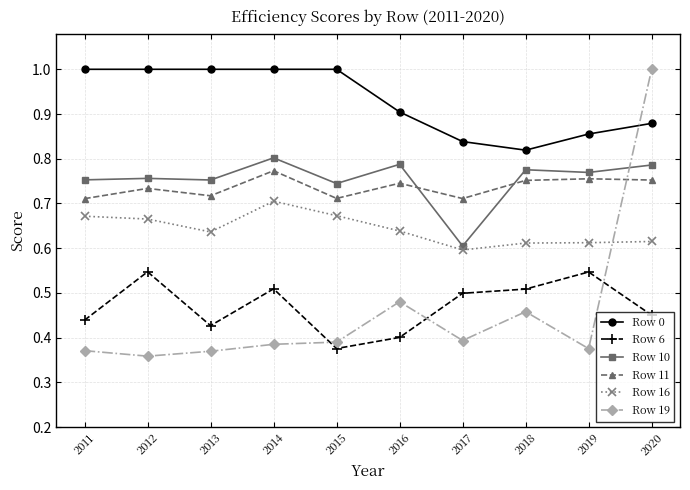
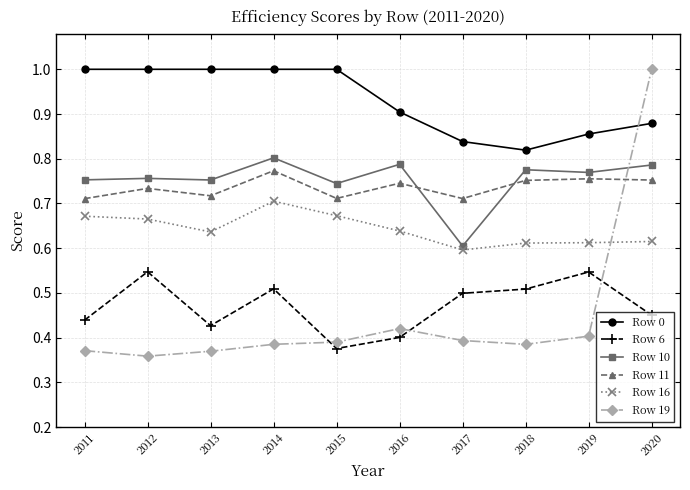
Row 19, 2016: 0.48 -> 0.42
Row 19, 2018: 0.46 -> 0.39
Row 19, 2019: 0.38 -> 0.40
